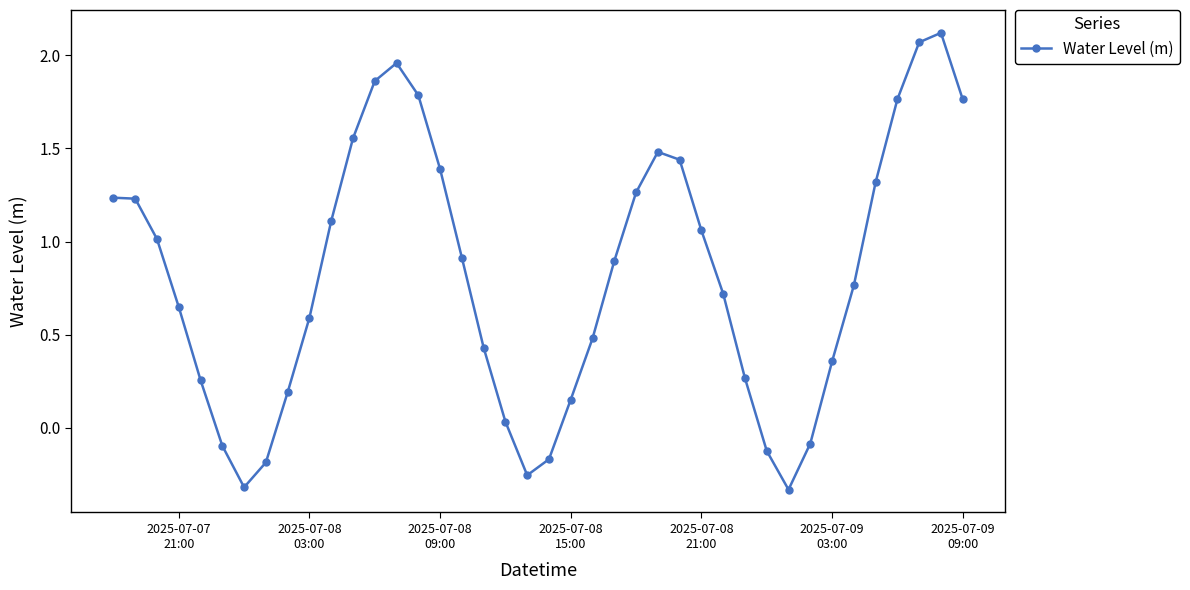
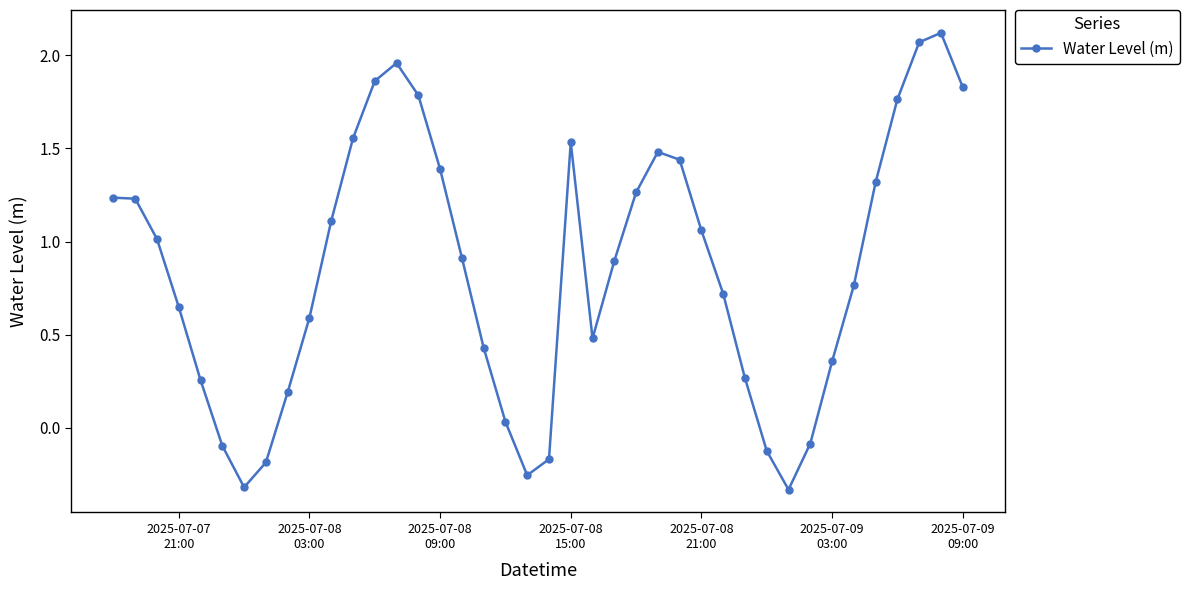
2025-07-08 15:00: 0.15 -> 1.53
2025-07-09 09:00: 1.76 -> 1.83
